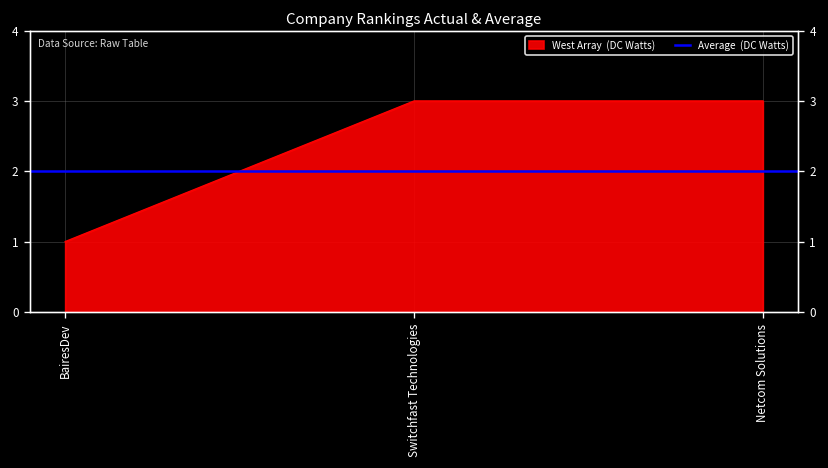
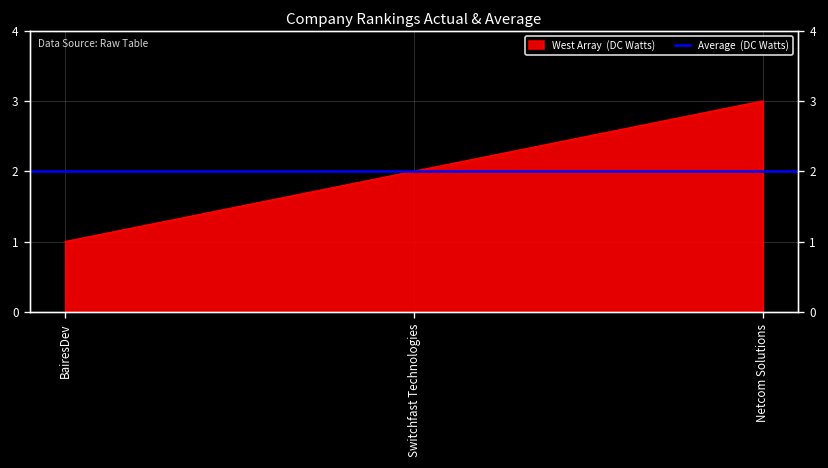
Switchfast Technologies: 3 -> 2
